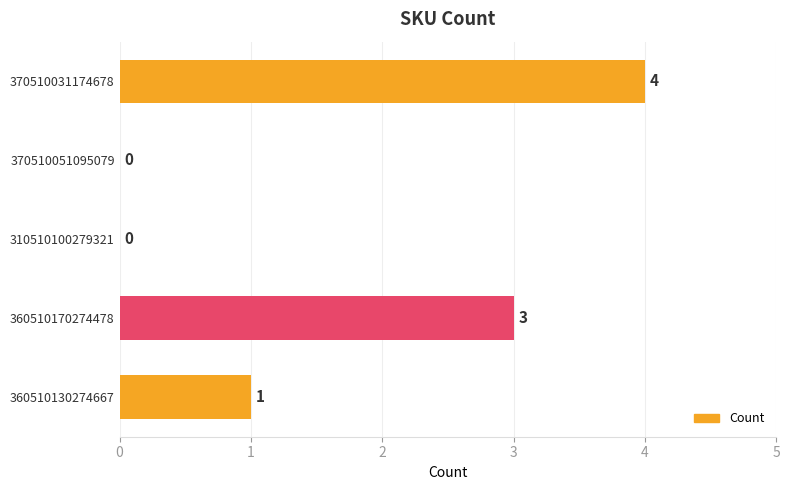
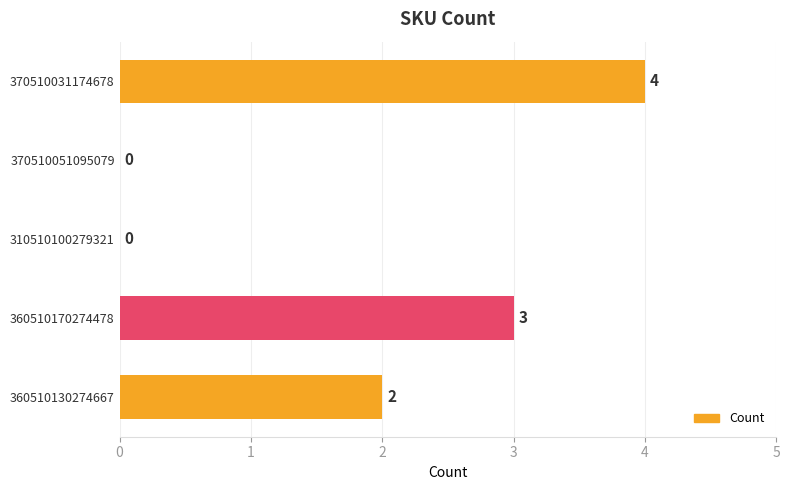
360510130274667: 1 -> 2
